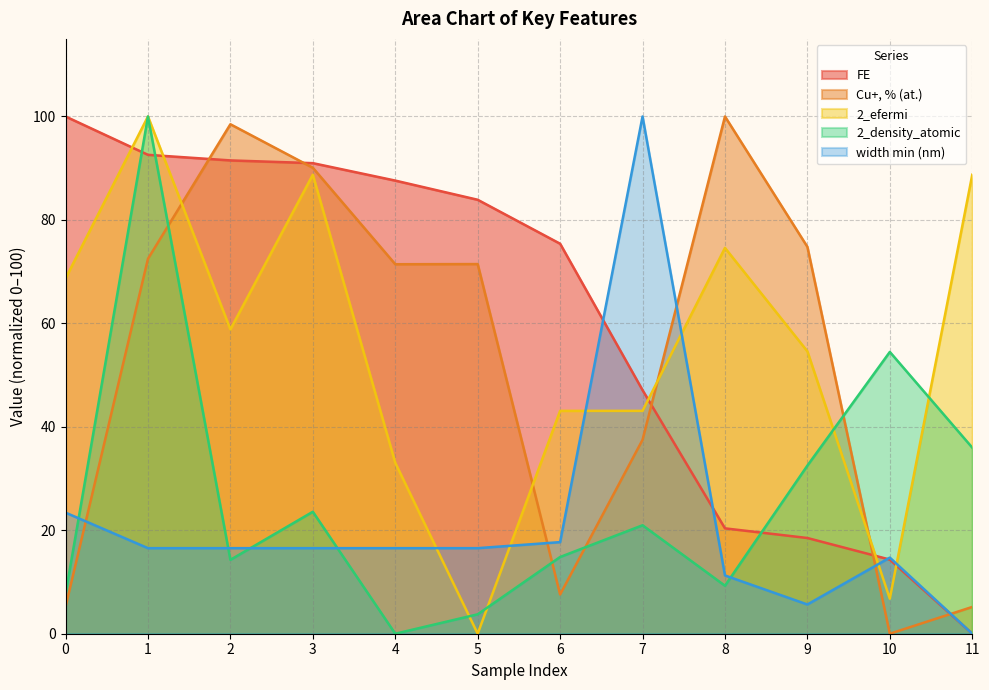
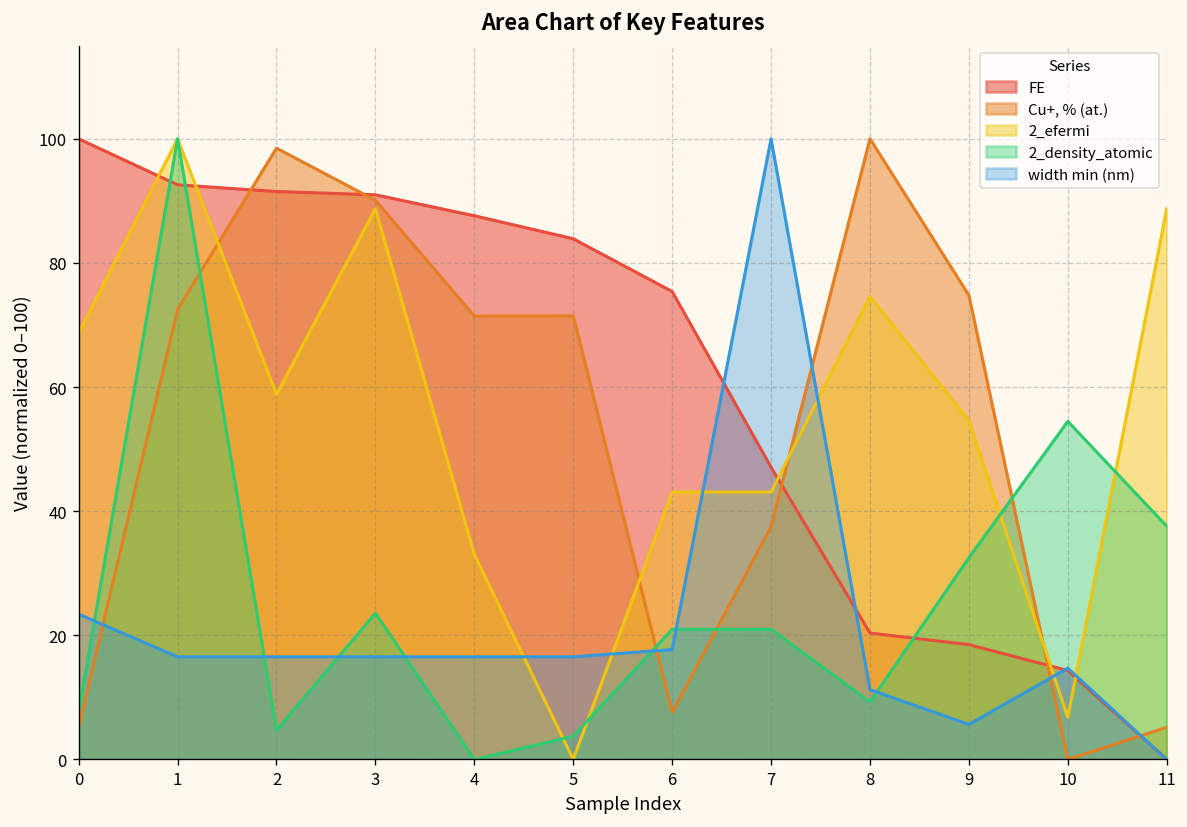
2_density_atomic, 2: 14 -> 5
2_density_atomic, 6: 15 -> 21
2_density_atomic, 11: 36 -> 38
